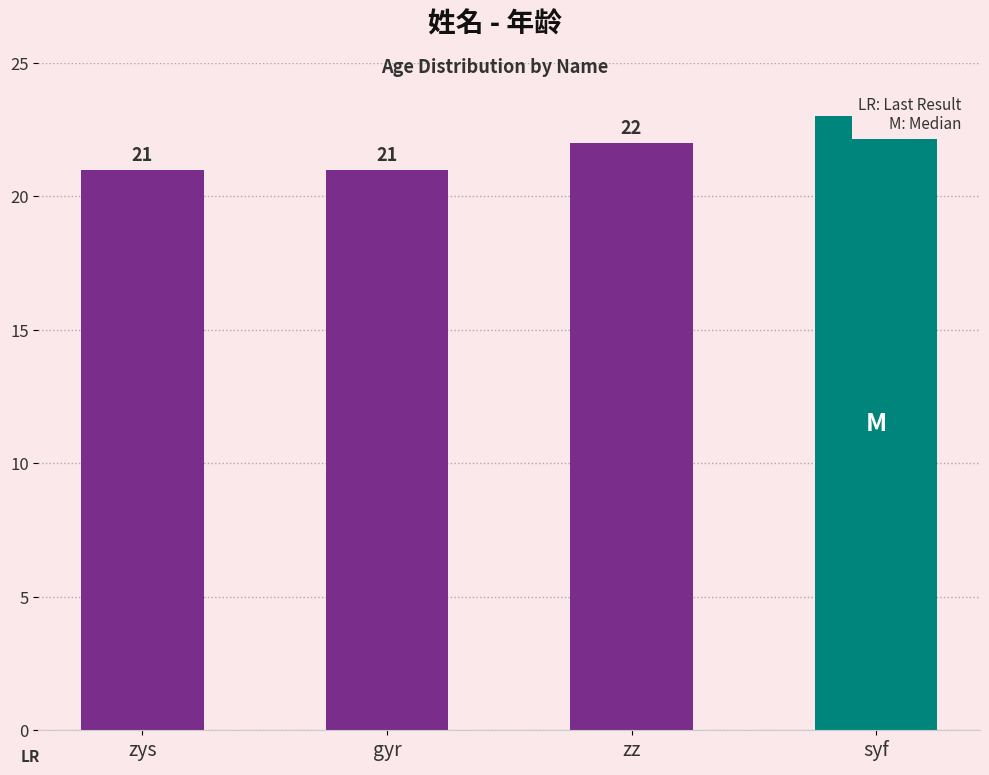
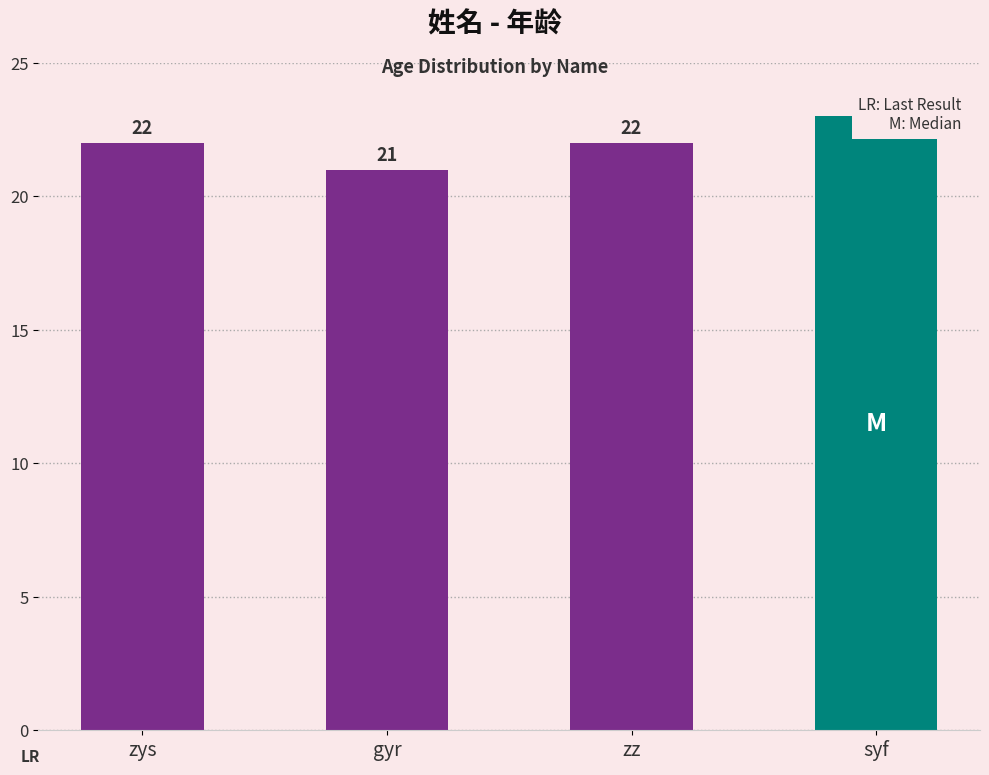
zys: 21 -> 22
